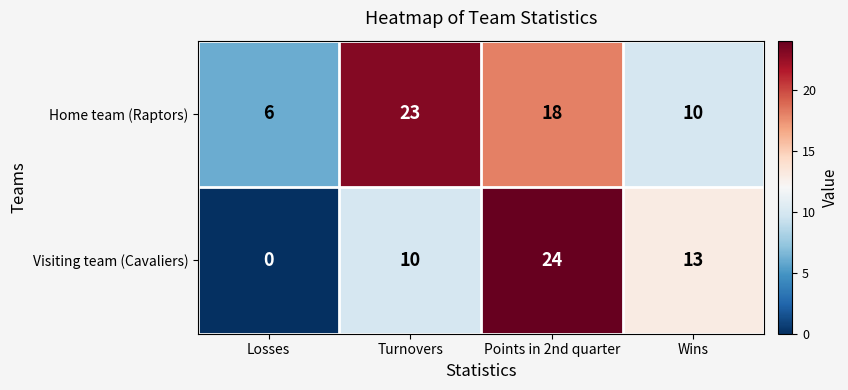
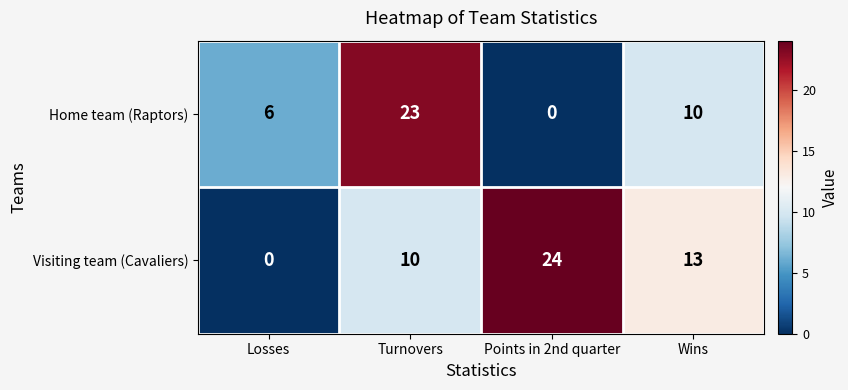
Home team (Raptors), Points in 2nd quarter: 18 -> 0
